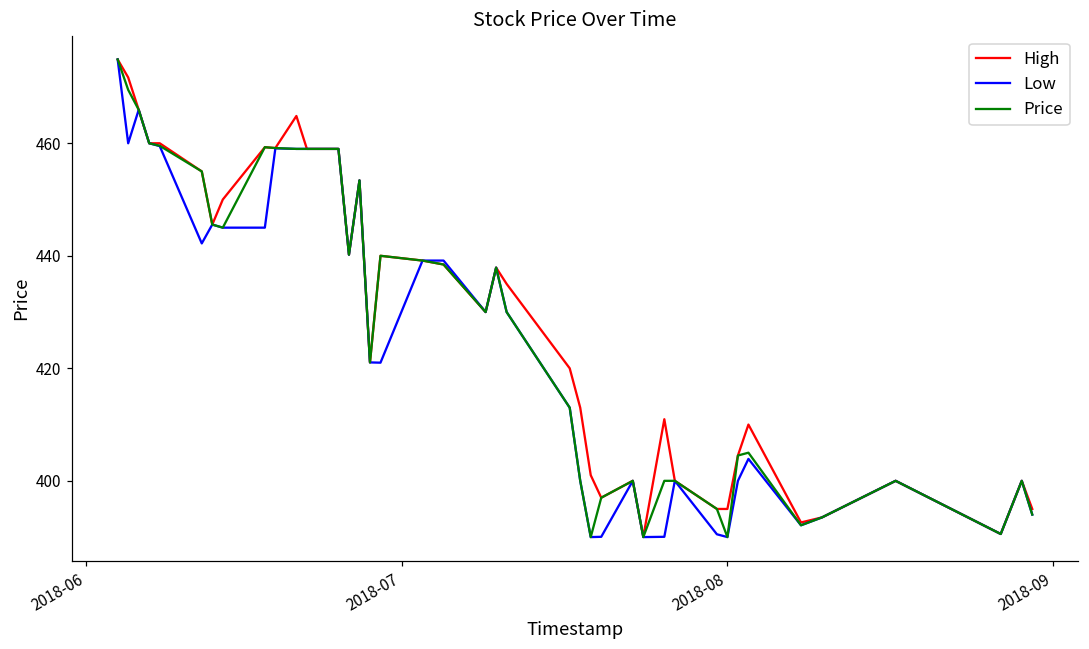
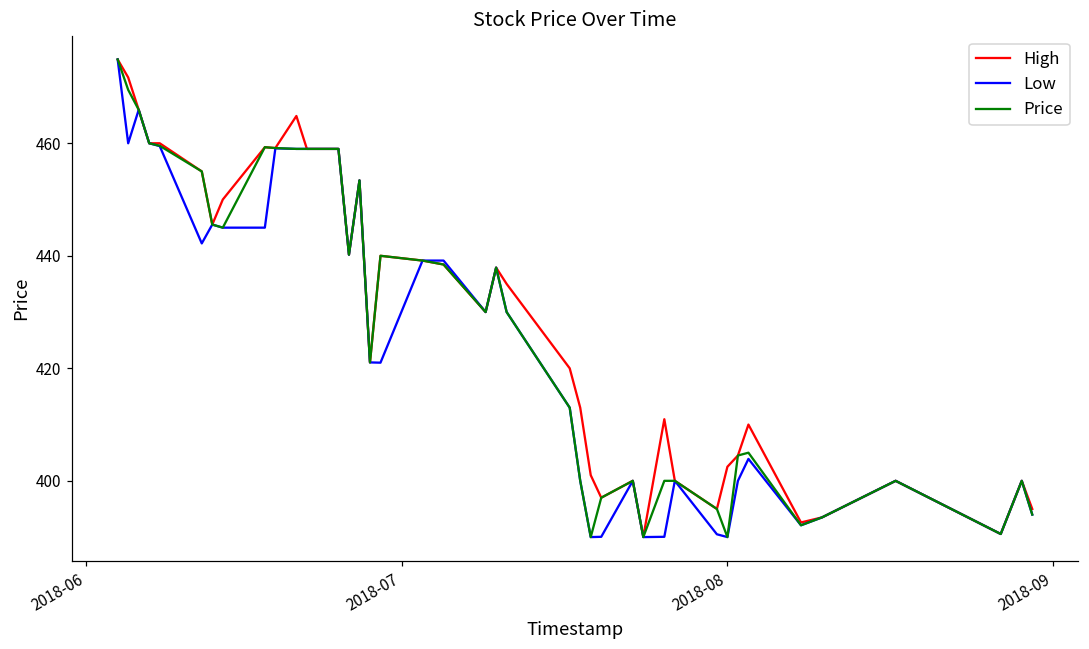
High, 2018-08: 395 -> 403
